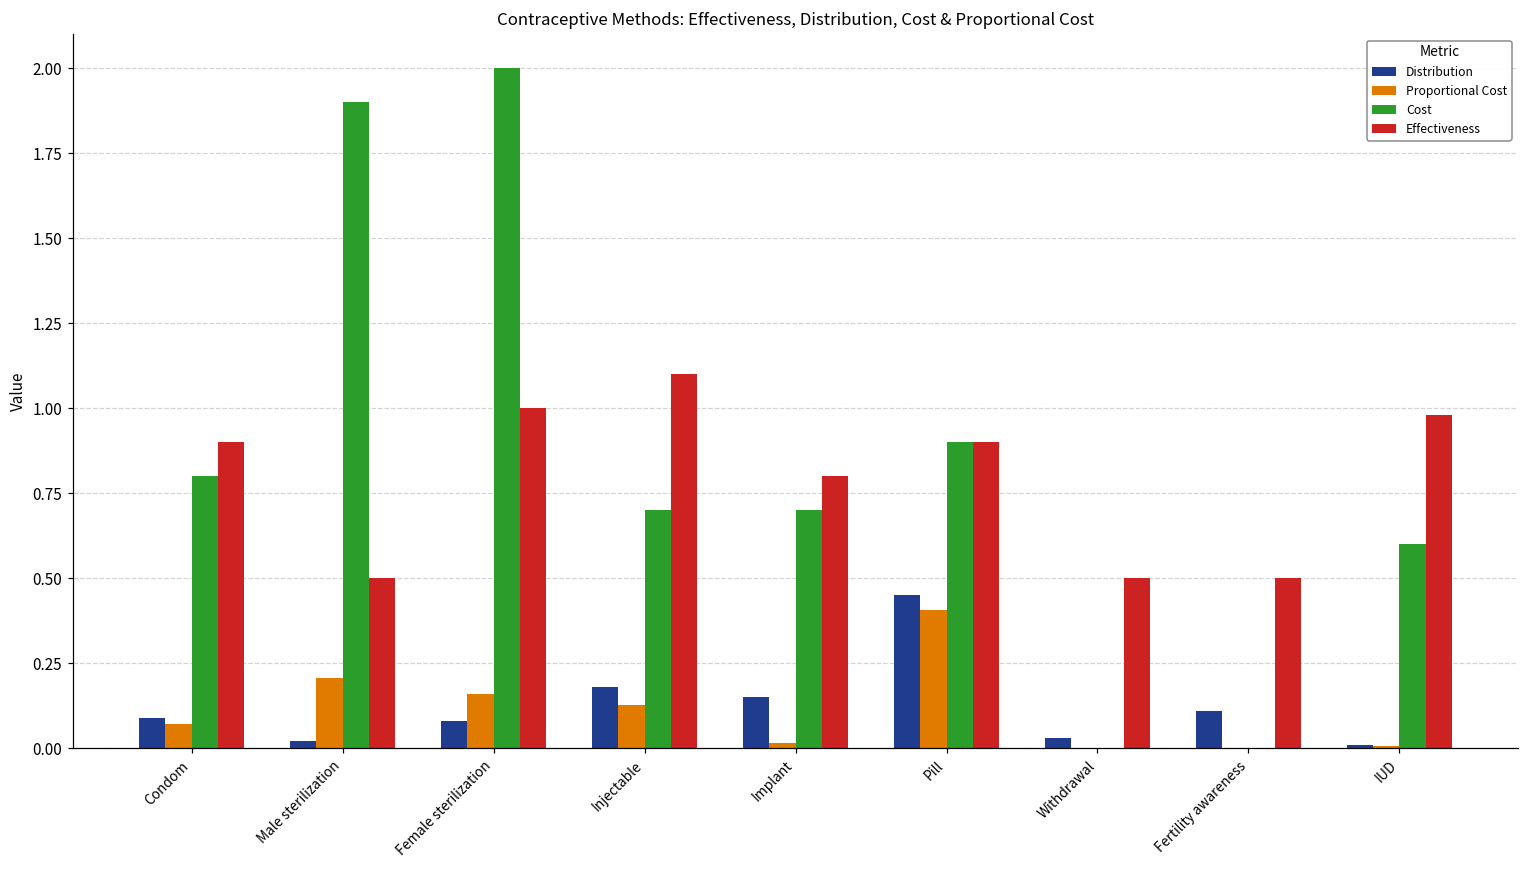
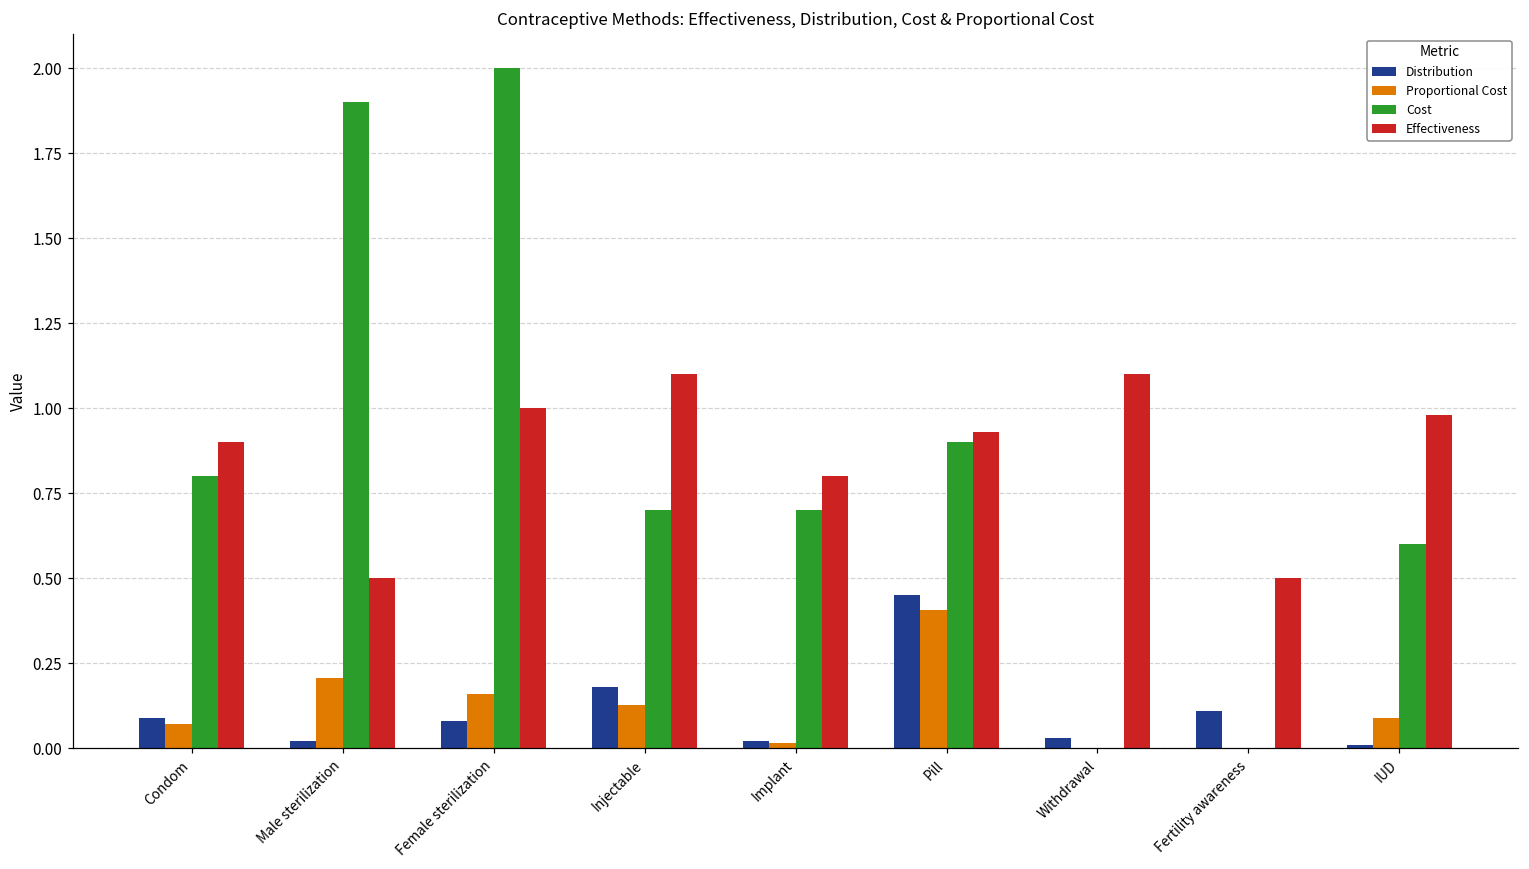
Distribution, Implant: 0.15 -> 0.02
Effectiveness, Pill: 0.90 -> 0.93
Effectiveness, Withdrawal: 0.5 -> 1.1
Proportional Cost, IUD: 0.01 -> 0.09
